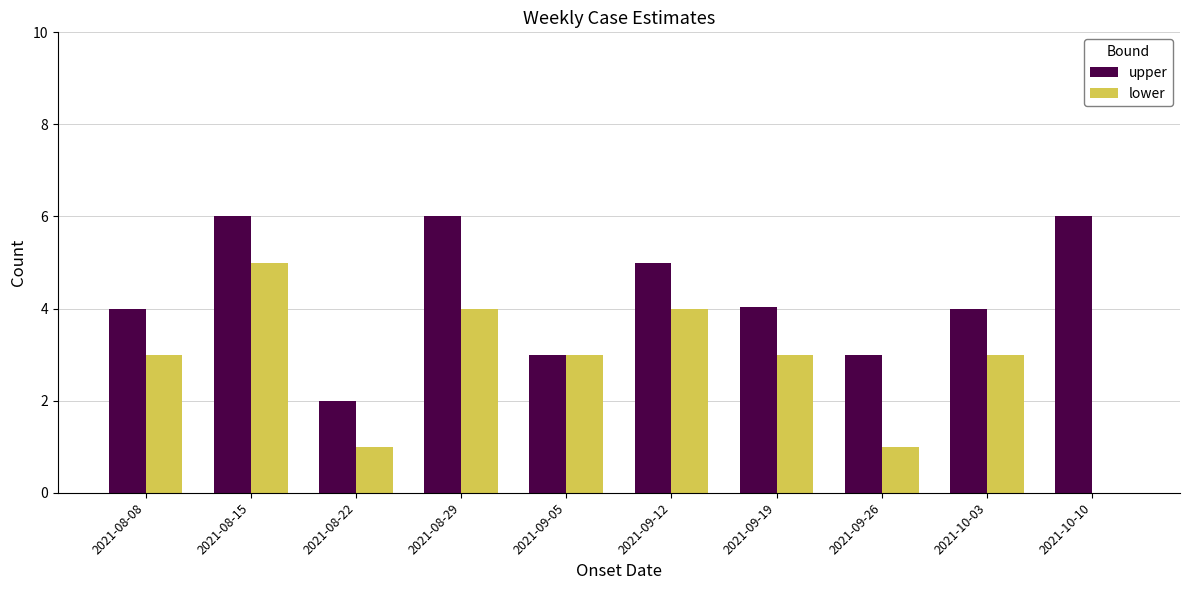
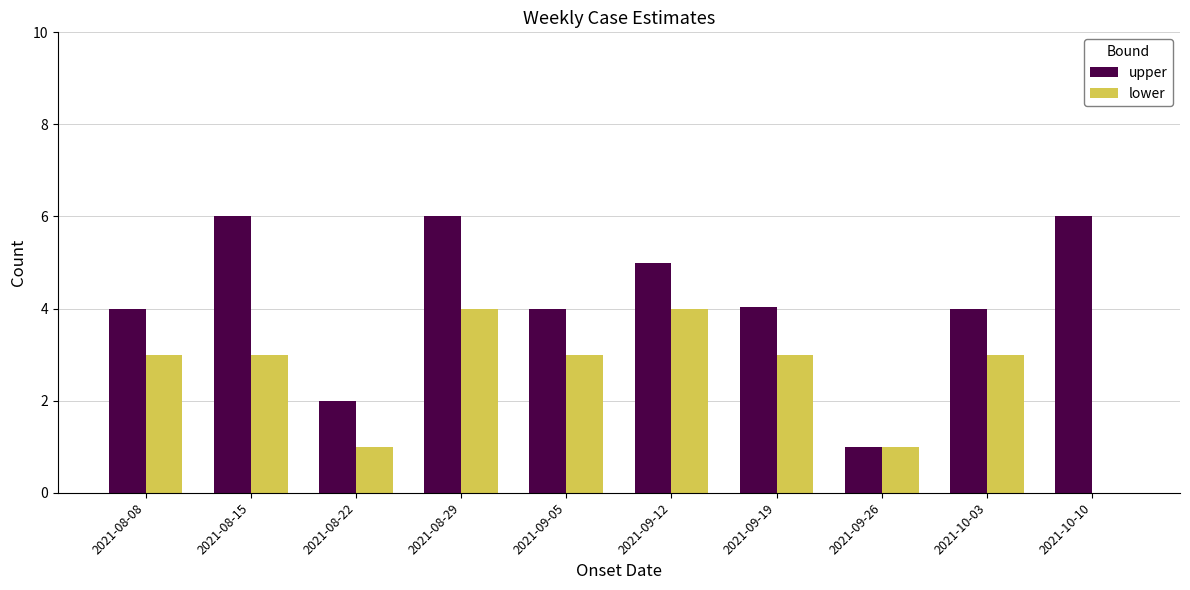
lower, 2021-08-15: 5 -> 3
upper, 2021-09-05: 3 -> 4
upper, 2021-09-26: 3 -> 1
